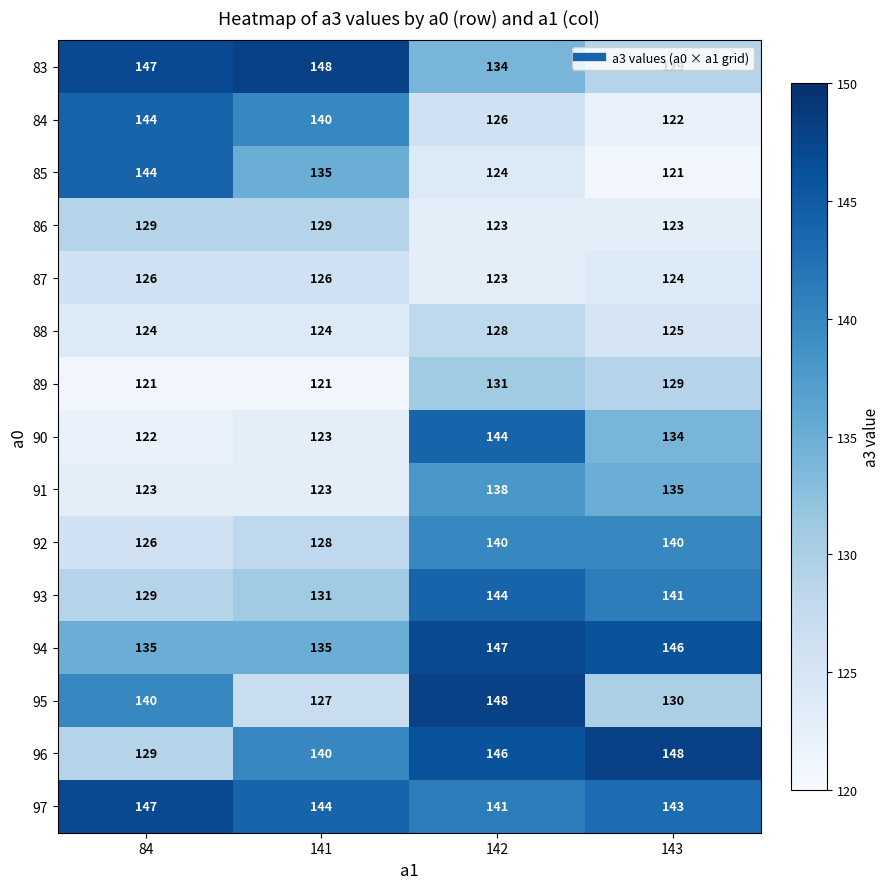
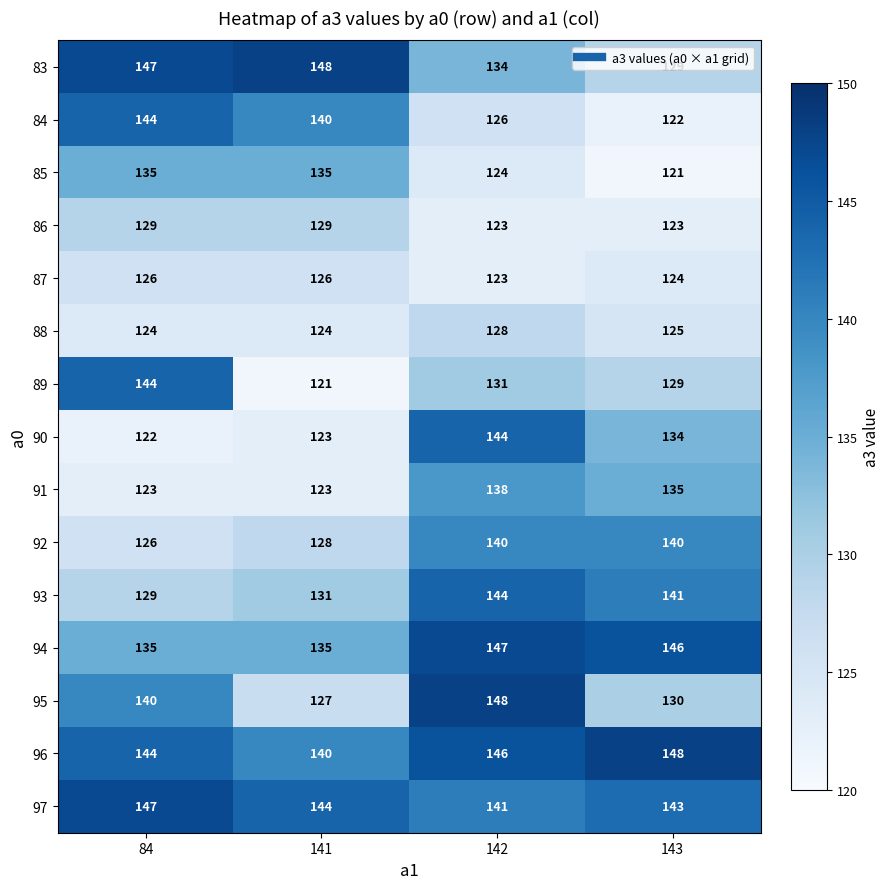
85, 84: 144 -> 135
89, 84: 121 -> 144
96, 84: 129 -> 144
